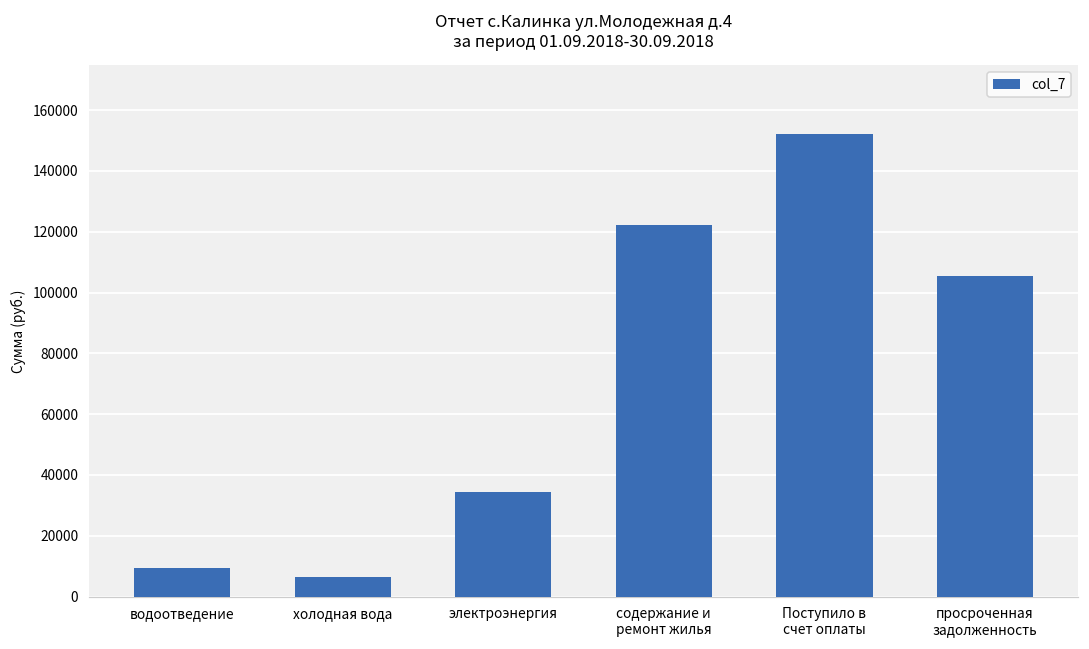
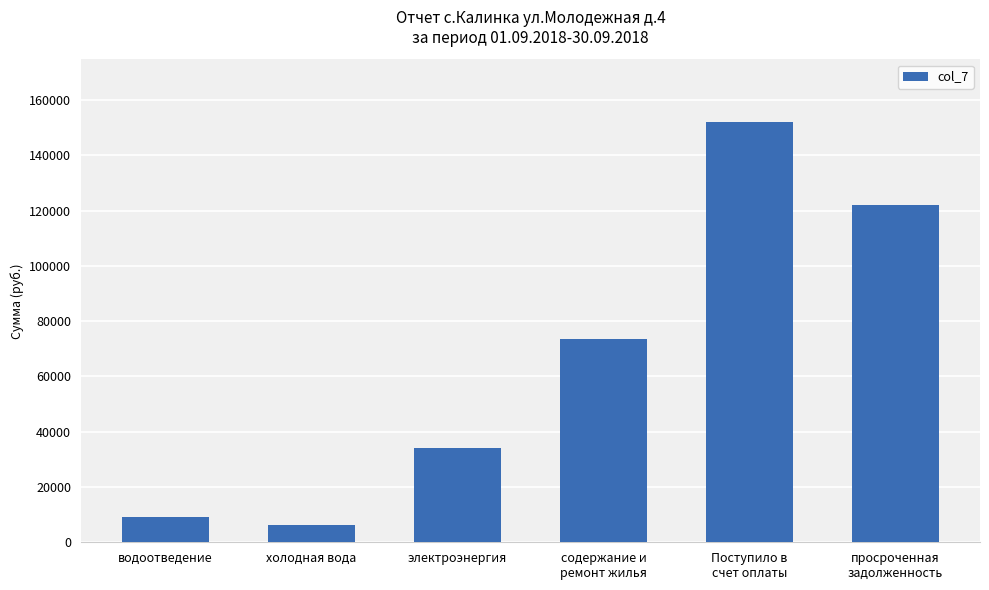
содержание и ремонт жилья: 122000 -> 74000
просроченная задолженность: 105000 -> 122000
